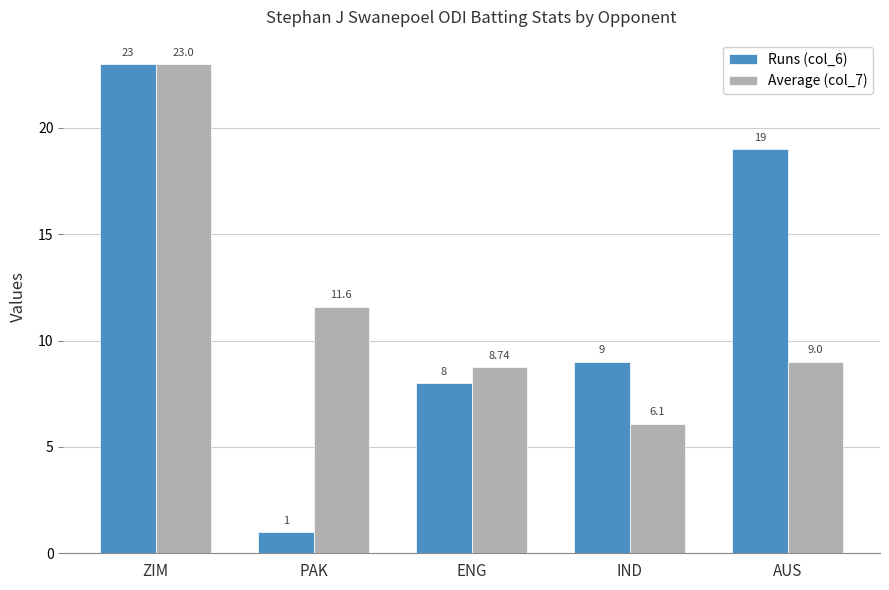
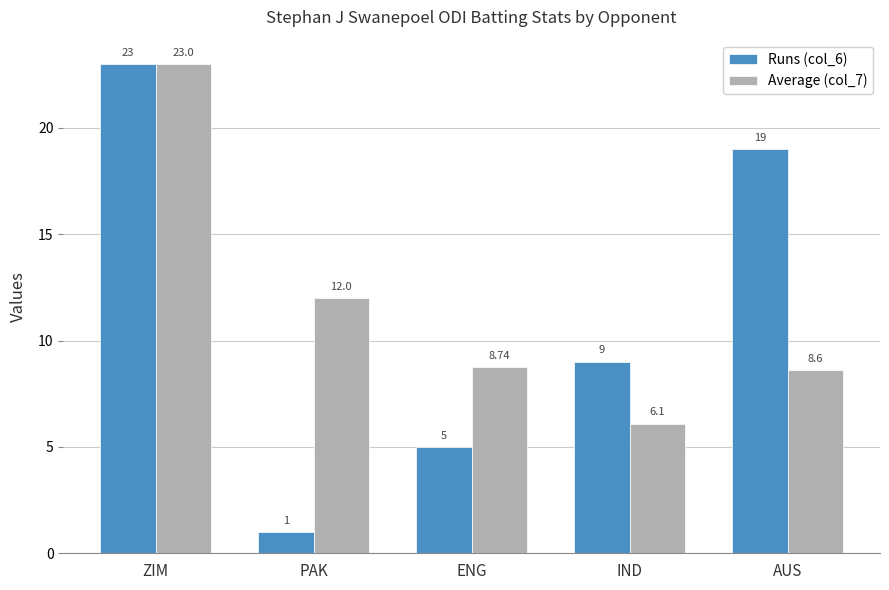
Average (col_7), PAK: 11.6 -> 12.0
Runs (col_6), ENG: 8 -> 5
Average (col_7), AUS: 9.0 -> 8.6
